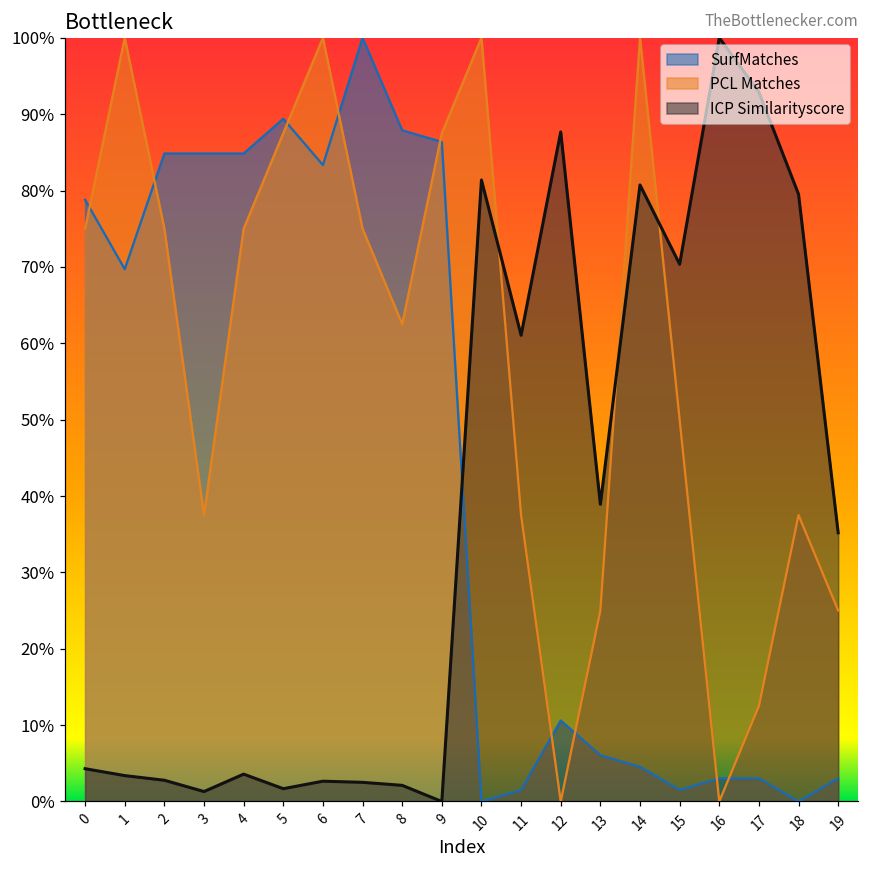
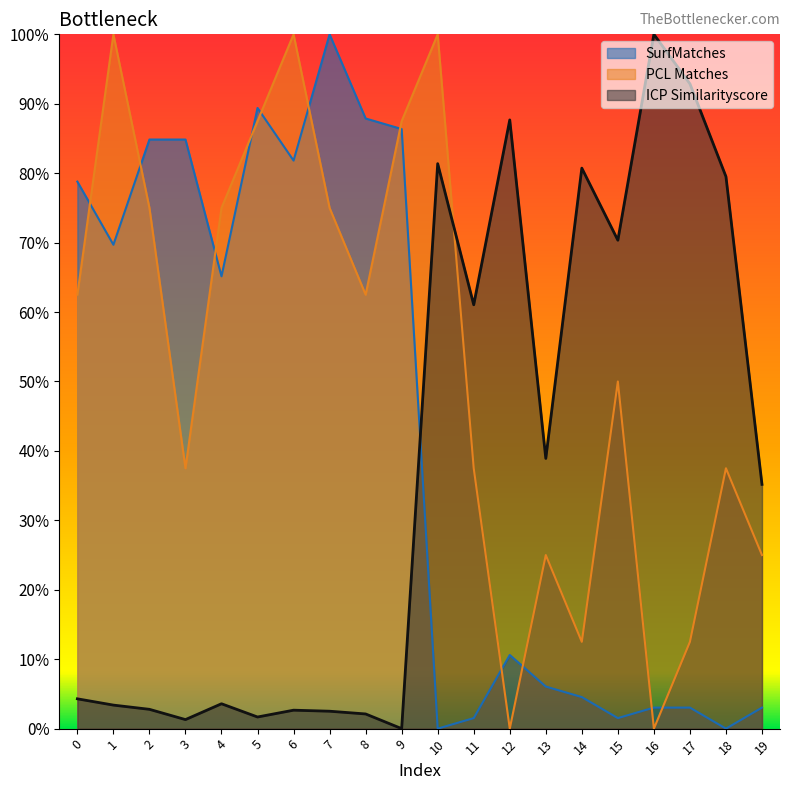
PCL Matches, 0: 75% -> 63%
SurfMatches, 4: 85% -> 65%
SurfMatches, 6: 83% -> 82%
PCL Matches, 14: 100% -> 13%
